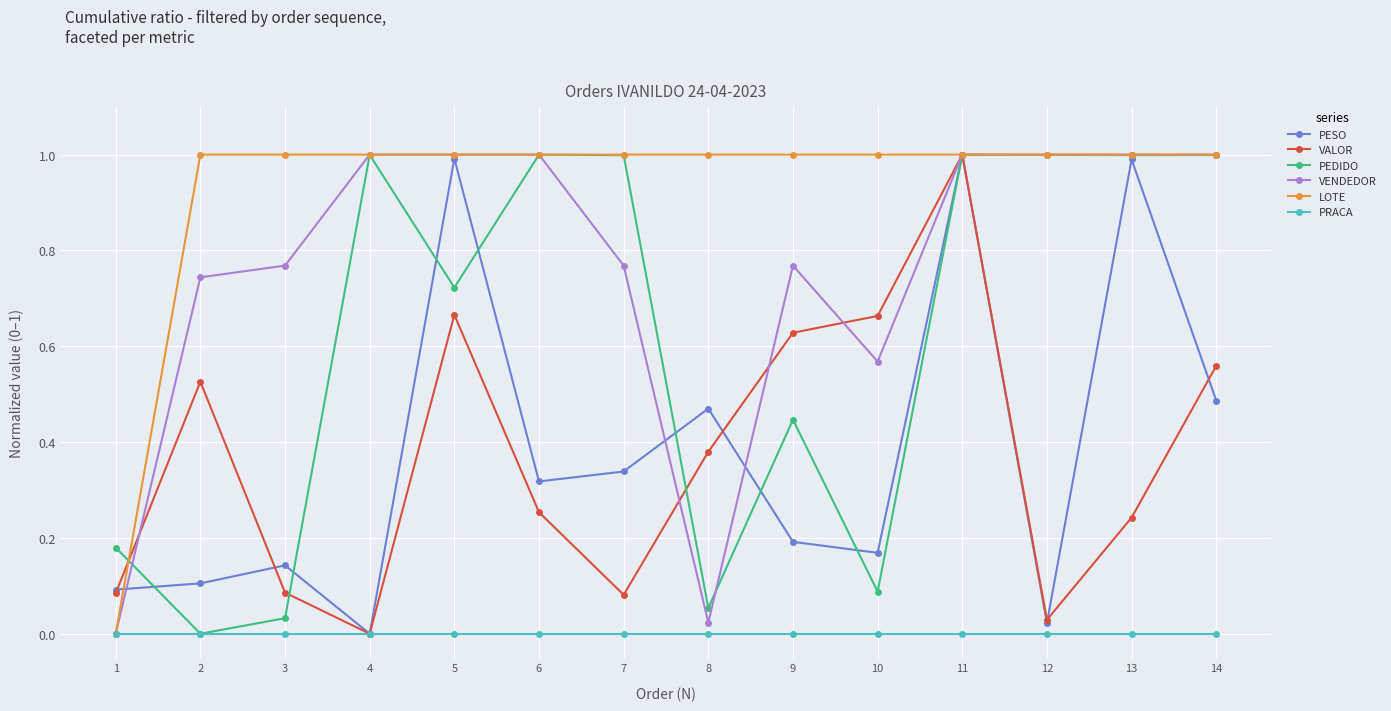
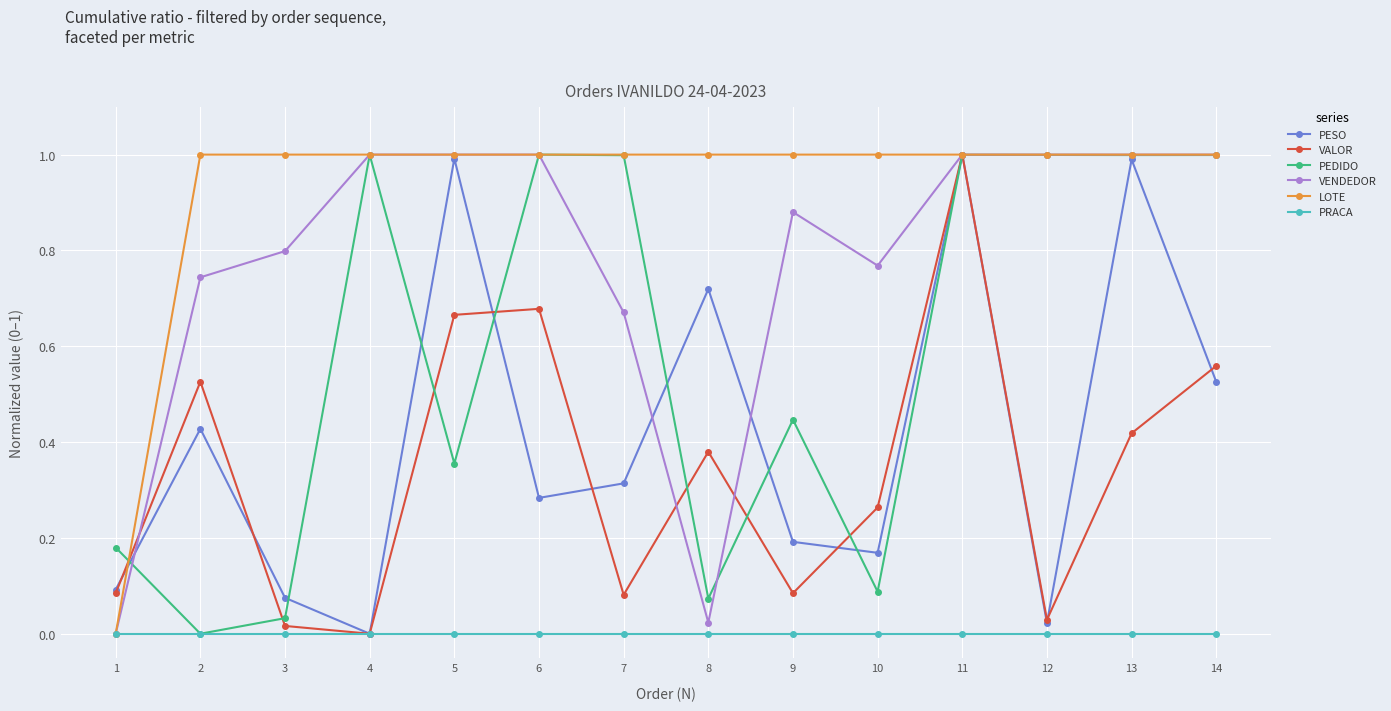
PESO, 2: 0.11 -> 0.43
PESO, 3: 0.14 -> 0.07
VALOR, 3: 0.09 -> 0.02
VENDEDOR, 3: 0.77 -> 0.80
PEDIDO, 5: 0.72 -> 0.36
PESO, 6: 0.32 -> 0.28
VALOR, 6: 0.25 -> 0.68
PESO, 7: 0.34 -> 0.31
VENDEDOR, 7: 0.77 -> 0.67
PESO, 8: 0.47 -> 0.72
PEDIDO, 8: 0.05 -> 0.07
VALOR, 9: 0.63 -> 0.08
VENDEDOR, 9: 0.77 -> 0.88
VALOR, 10: 0.66 -> 0.26
VENDEDOR, 10: 0.57 -> 0.77
VALOR, 13: 0.24 -> 0.42
PESO, 14: 0.49 -> 0.53
